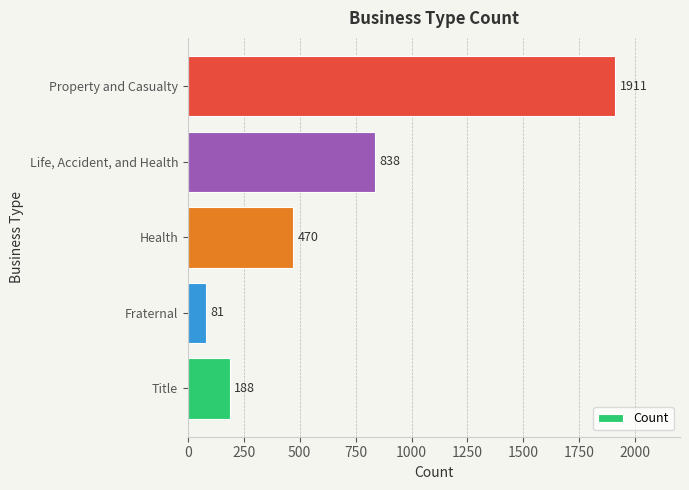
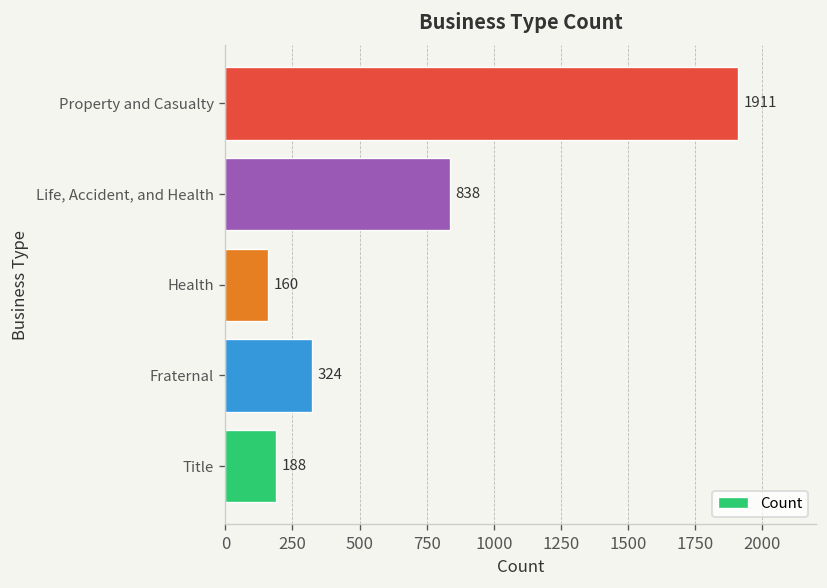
Health: 470 -> 160
Fraternal: 81 -> 324
